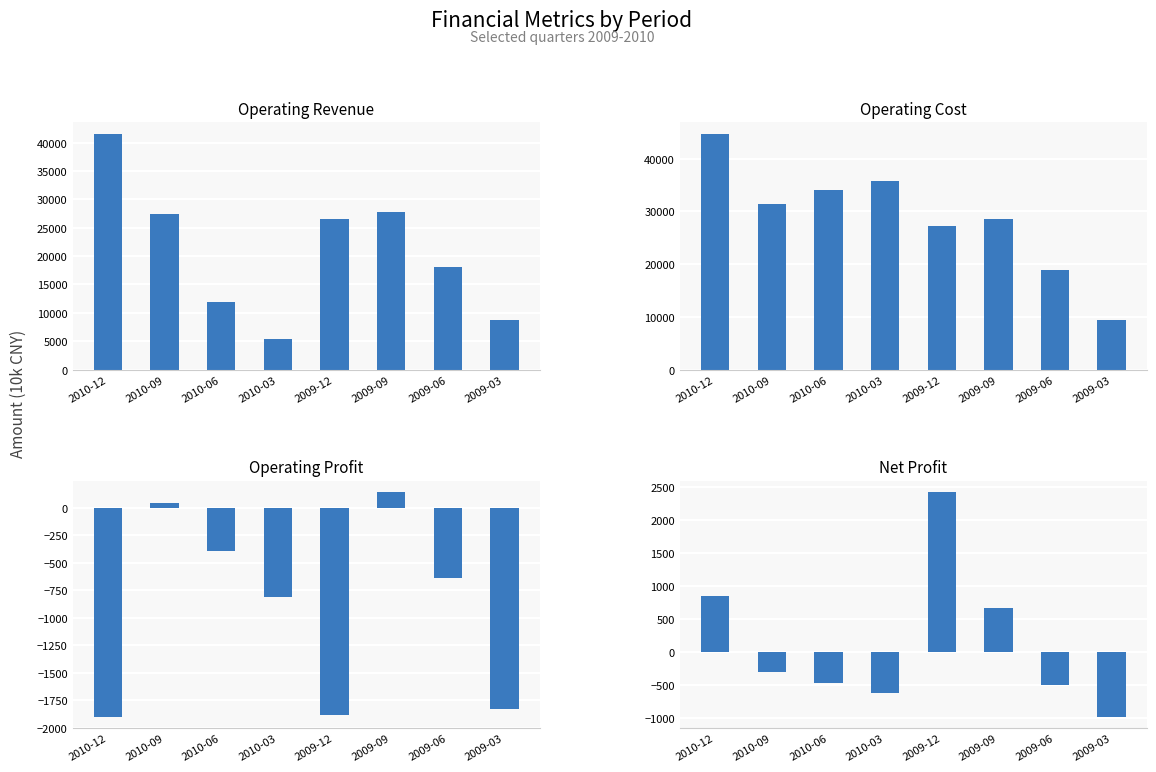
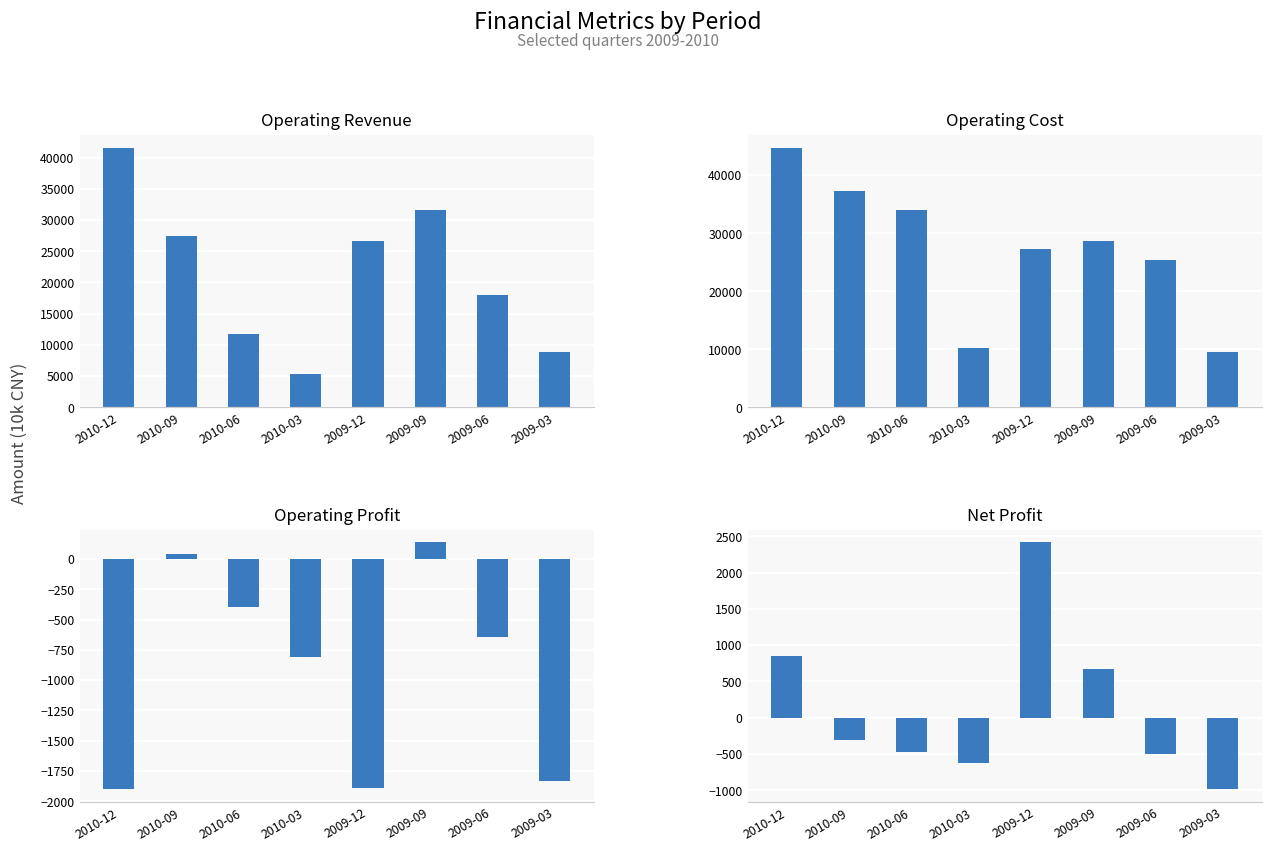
Operating Revenue, 2009-09: 28000 -> 32000
Operating Cost, 2010-09: 31000 -> 37000
Operating Cost, 2010-03: 36000 -> 10000
Operating Cost, 2009-06: 19000 -> 25000
